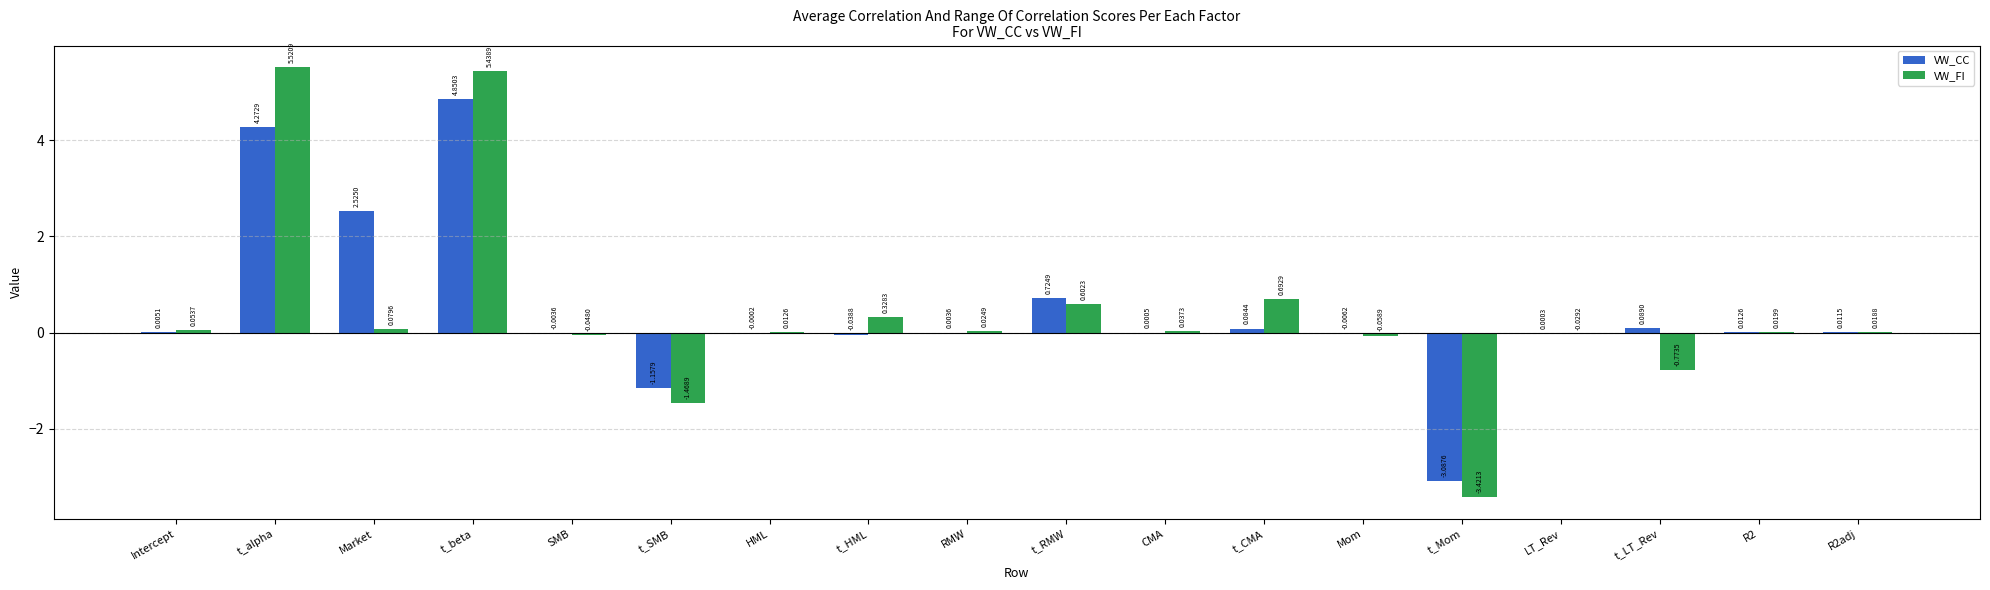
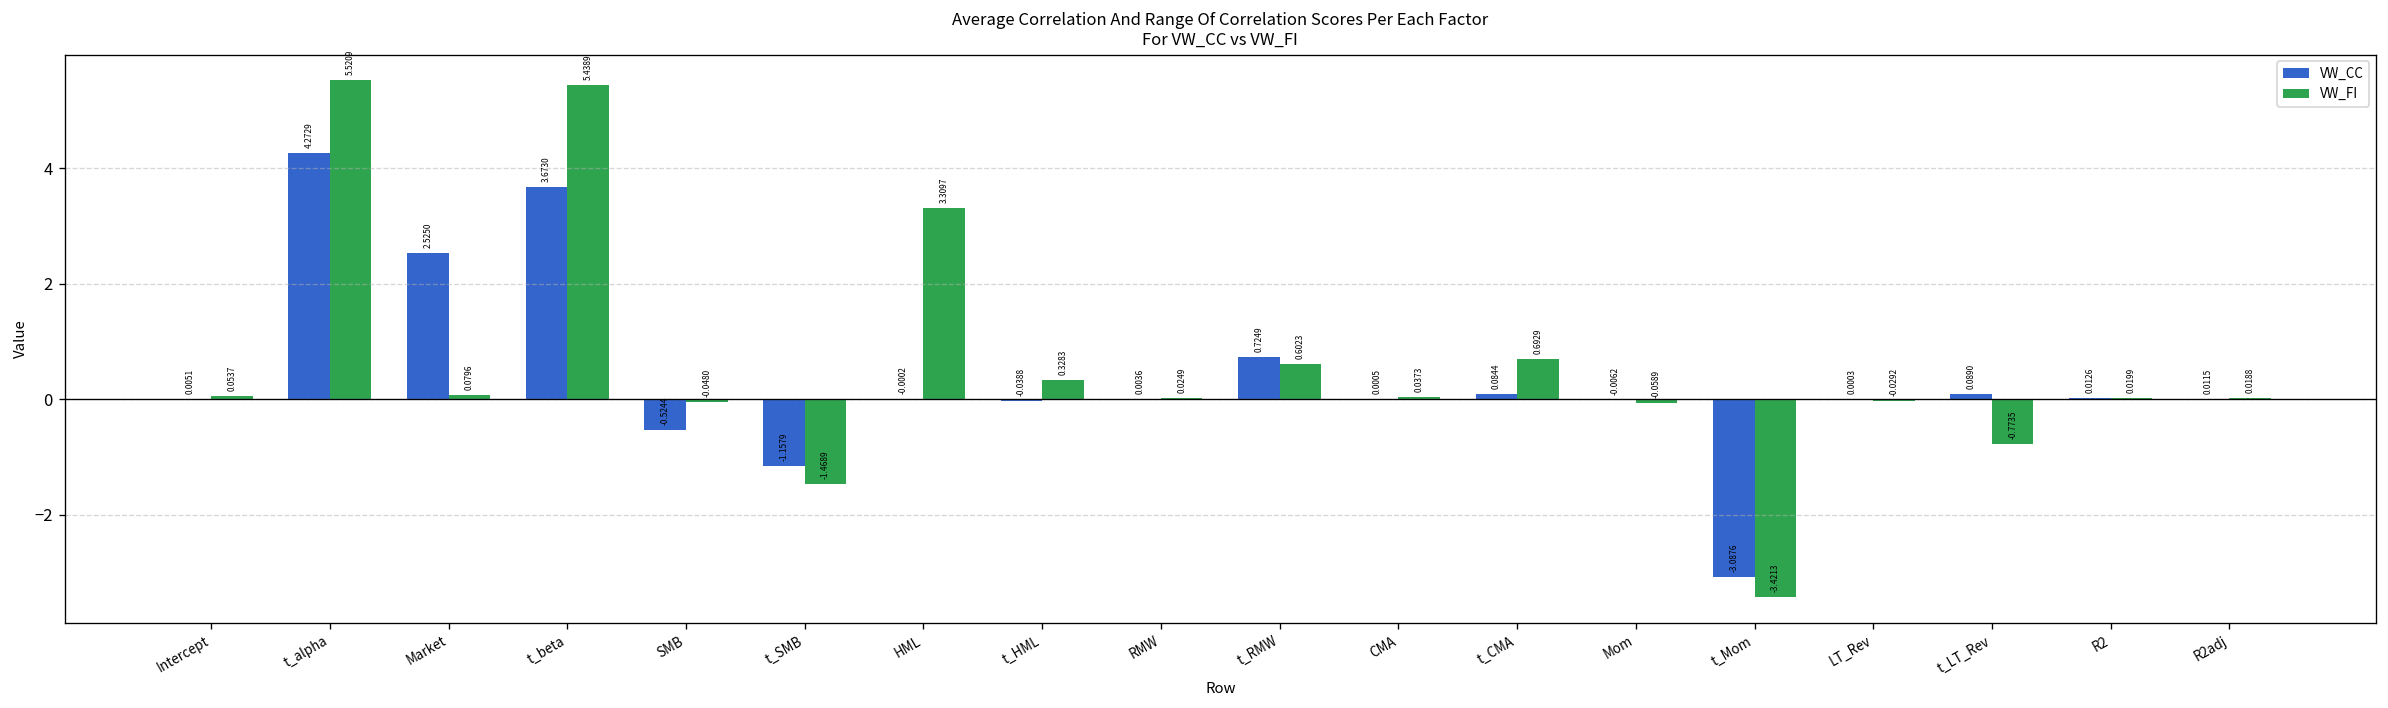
VW_CC, t_beta: 4.8503 -> 3.6730
VW_CC, SMB: -0.0036 -> -0.5244
VW_FI, HML: 0.0126 -> 3.3097
